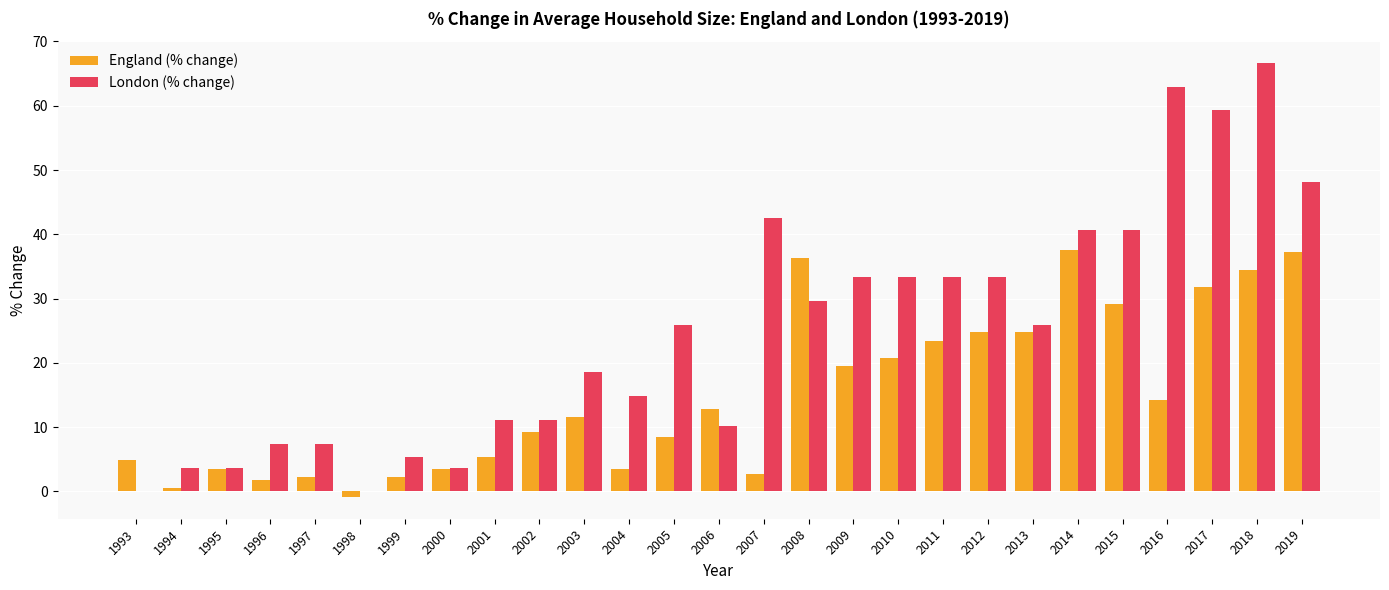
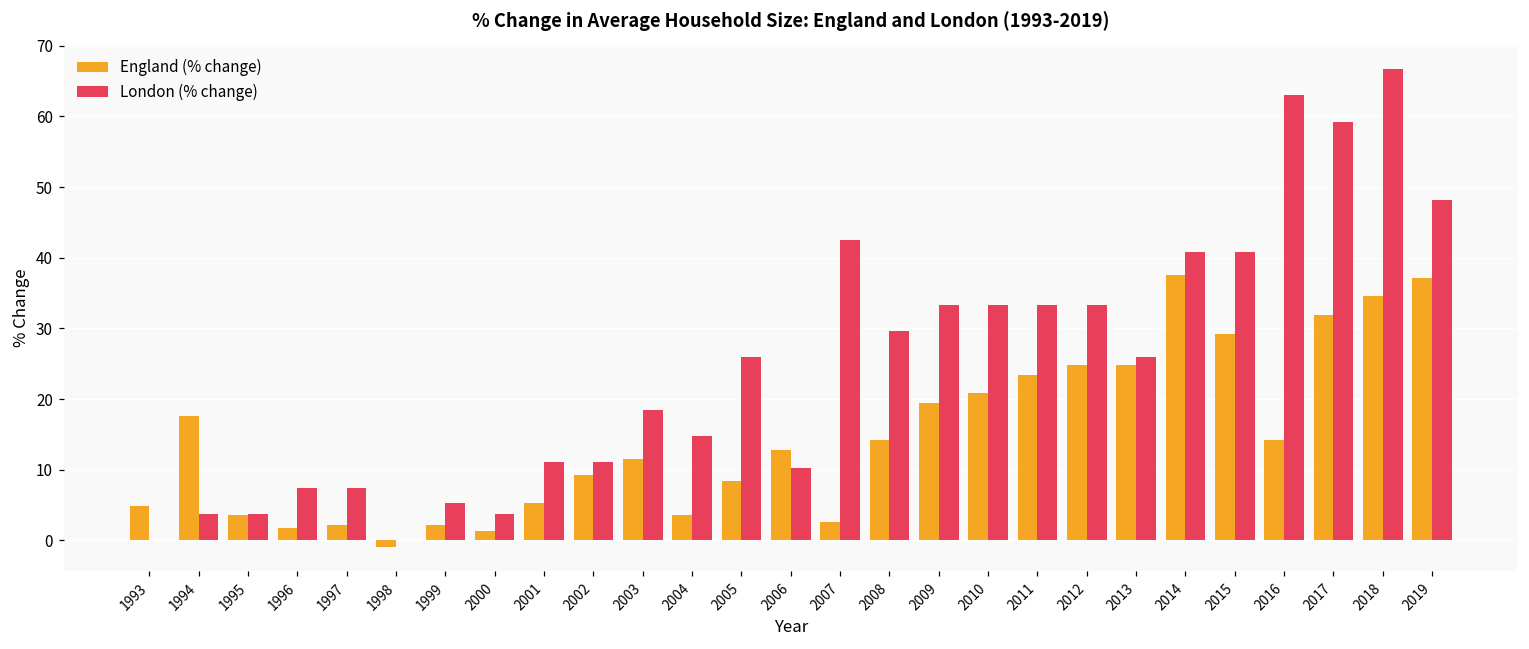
England (% change), 1994: 0 -> 18
England (% change), 2000: 4 -> 1
England (% change), 2008: 36 -> 14
